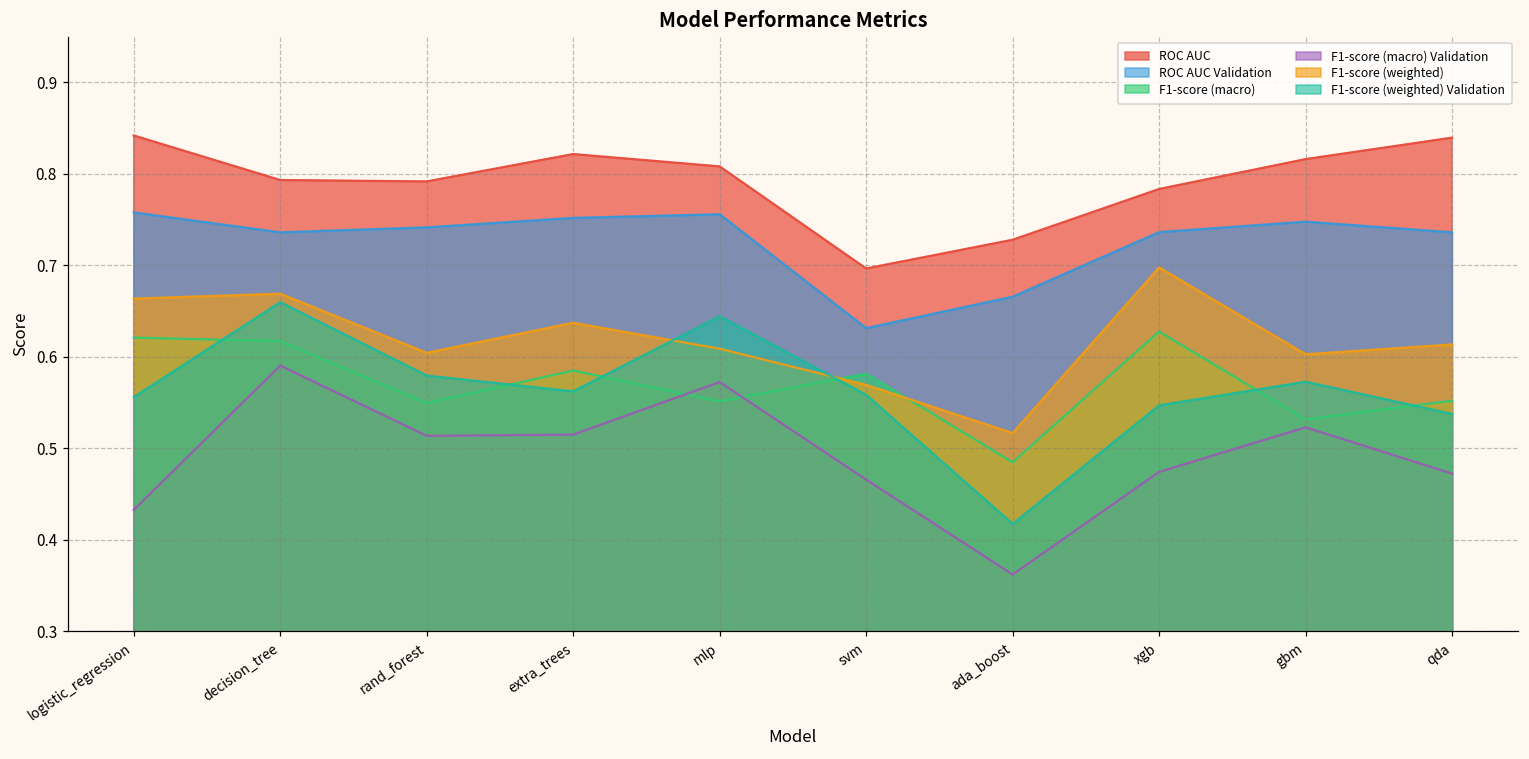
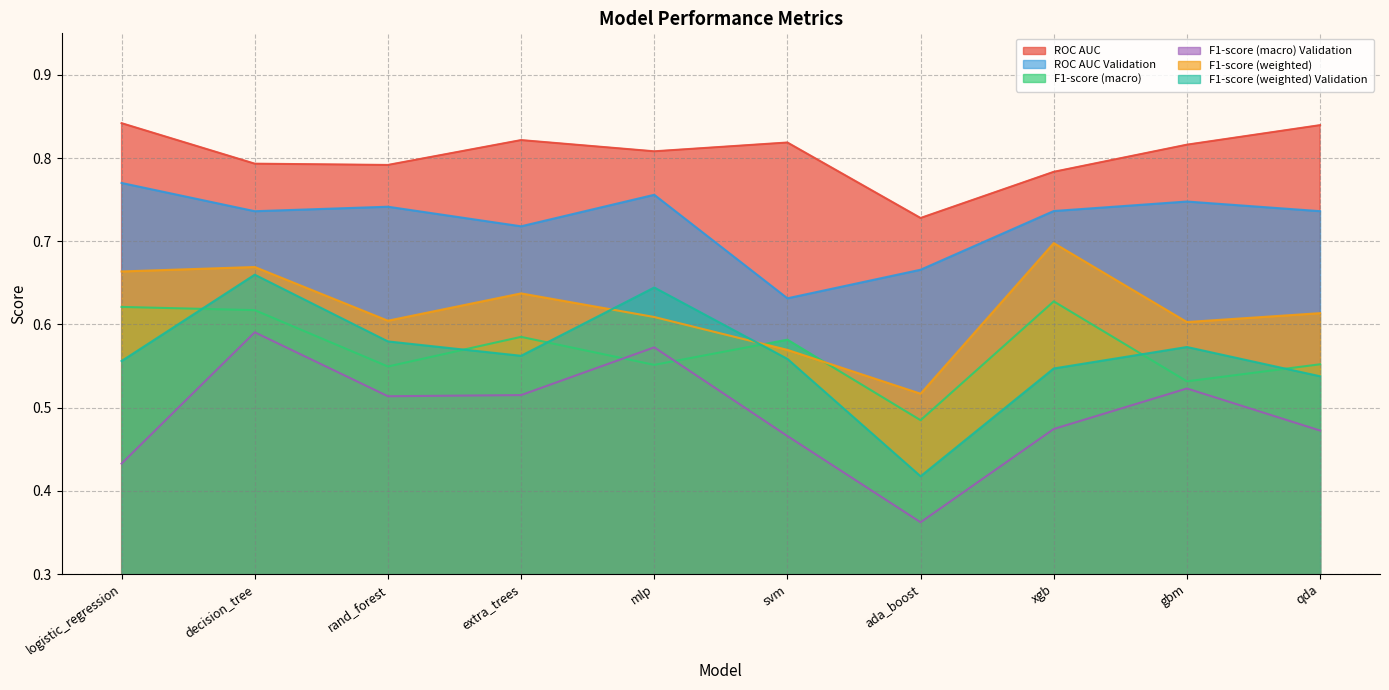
ROC AUC Validation, logistic_regression: 0.76 -> 0.77
ROC AUC Validation, extra_trees: 0.75 -> 0.72
ROC AUC, svm: 0.70 -> 0.82
